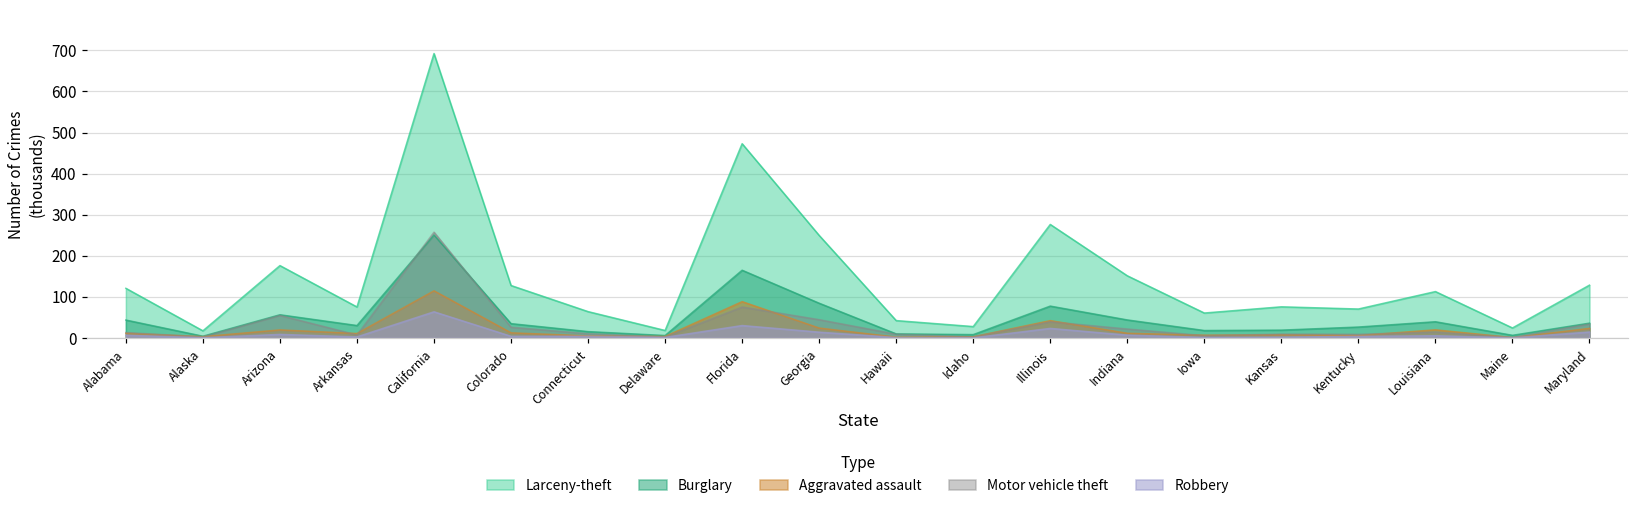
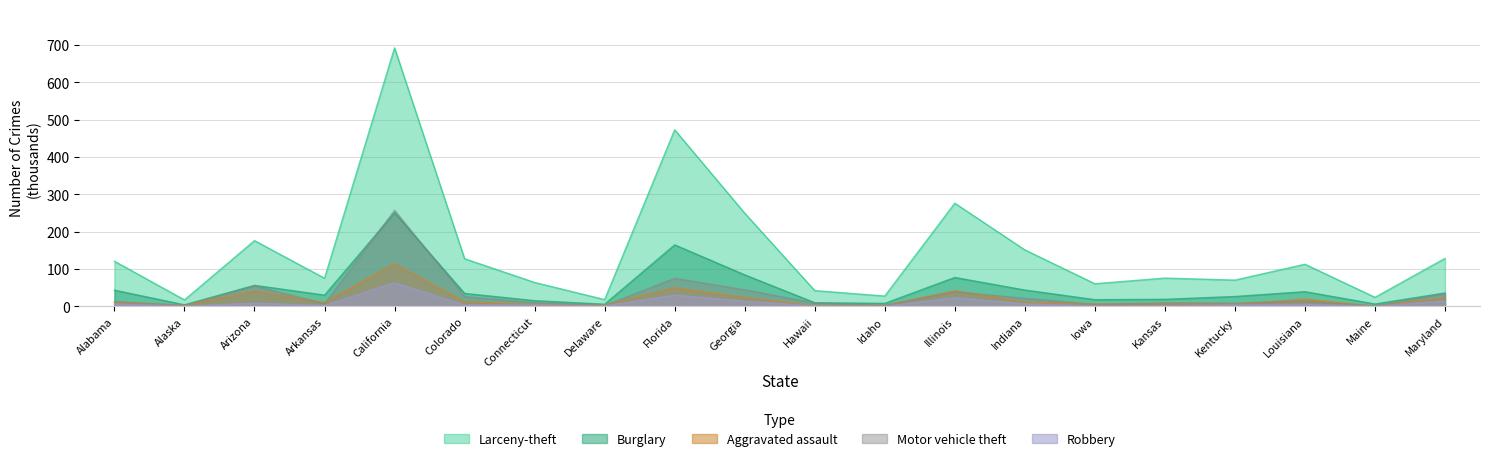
Aggravated assault, Arizona: 20 -> 40
Aggravated assault, Florida: 90 -> 50
